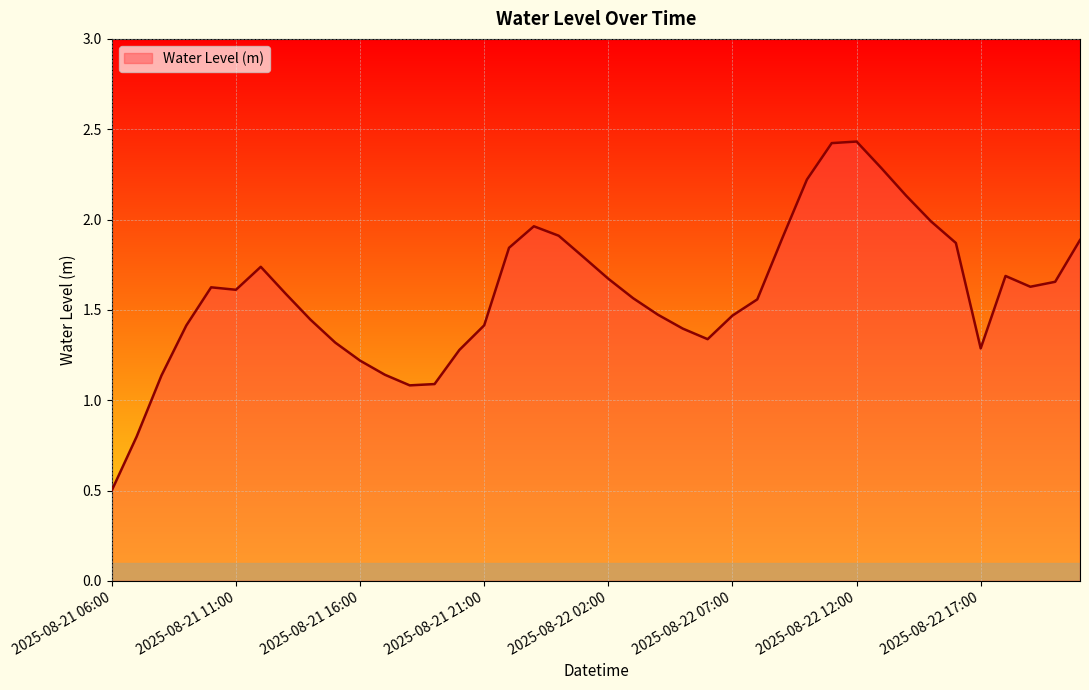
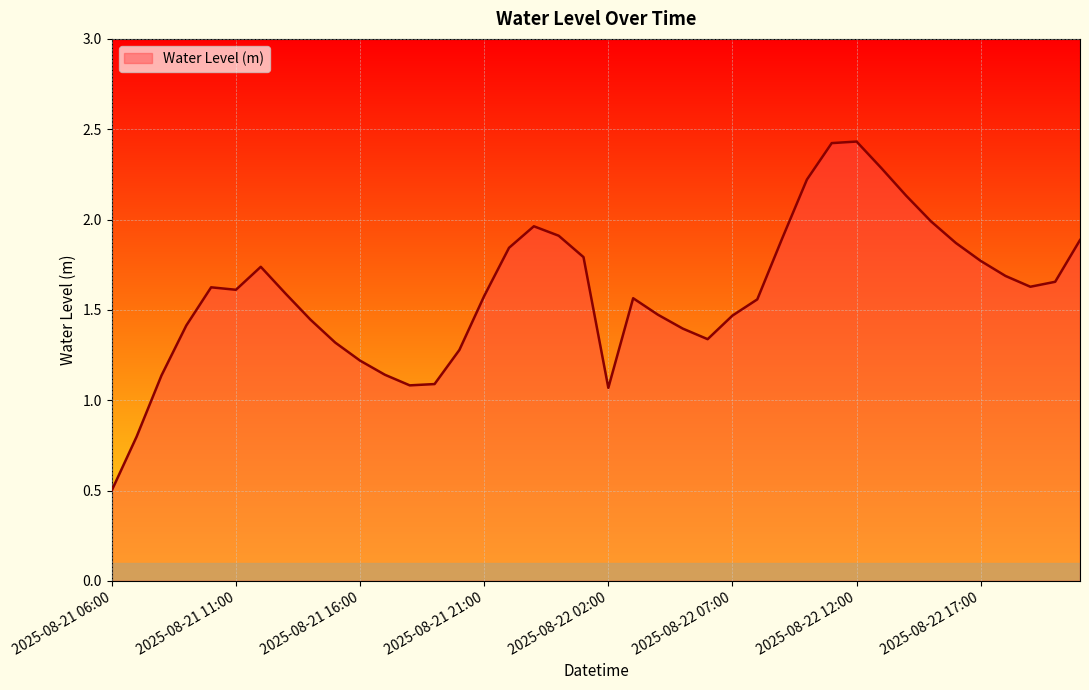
2025-08-21 21:00: 1.41 -> 1.58
2025-08-22 02:00: 1.67 -> 1.07
2025-08-22 17:00: 1.29 -> 1.77
